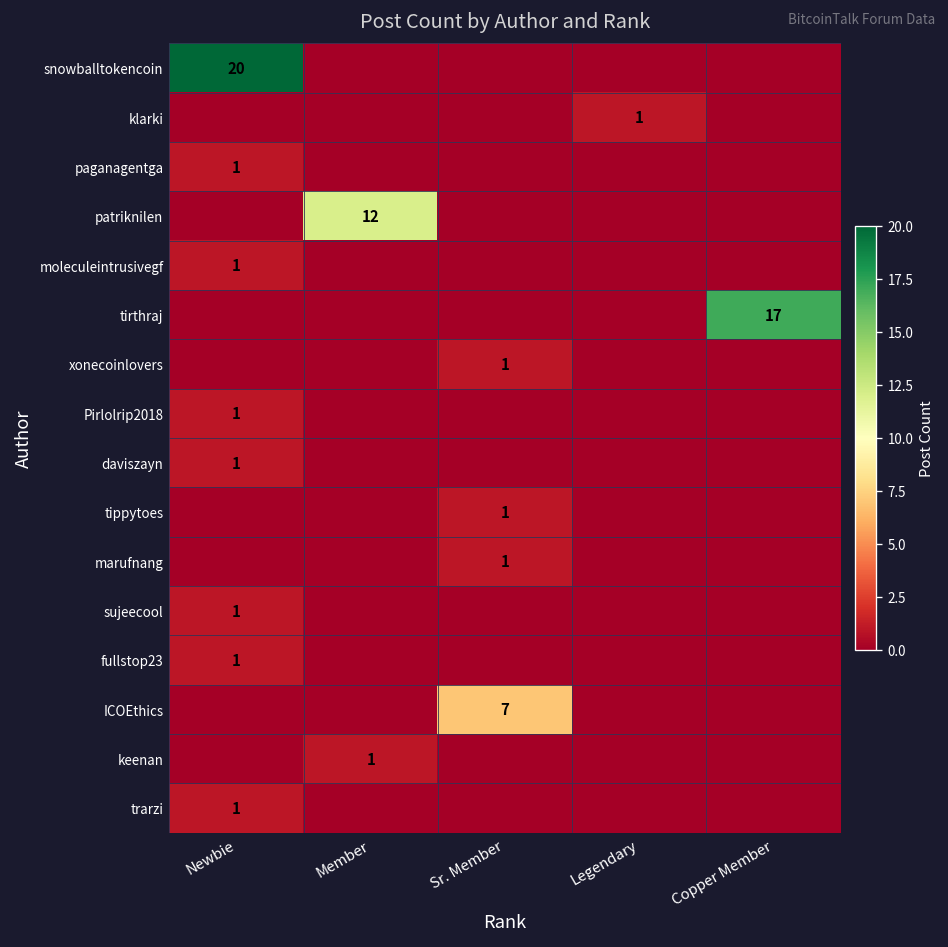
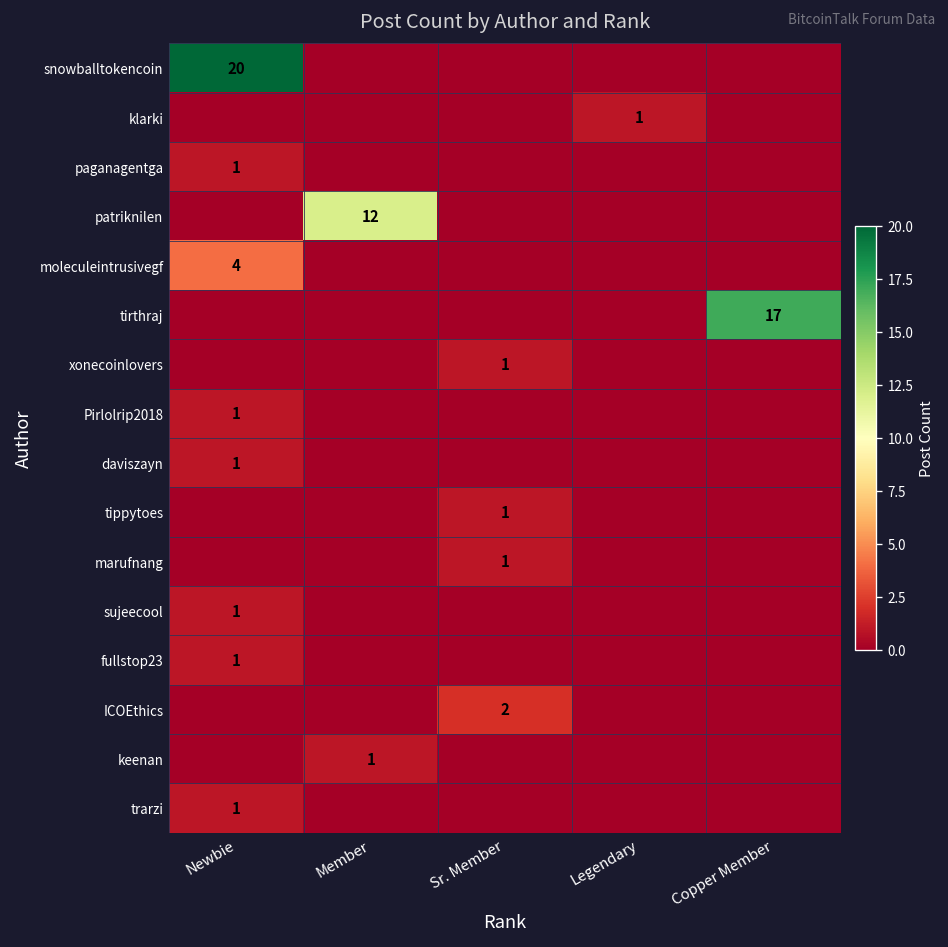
moleculeintrusivegf, Newbie: 1 -> 4
ICOEthics, Sr. Member: 7 -> 2
